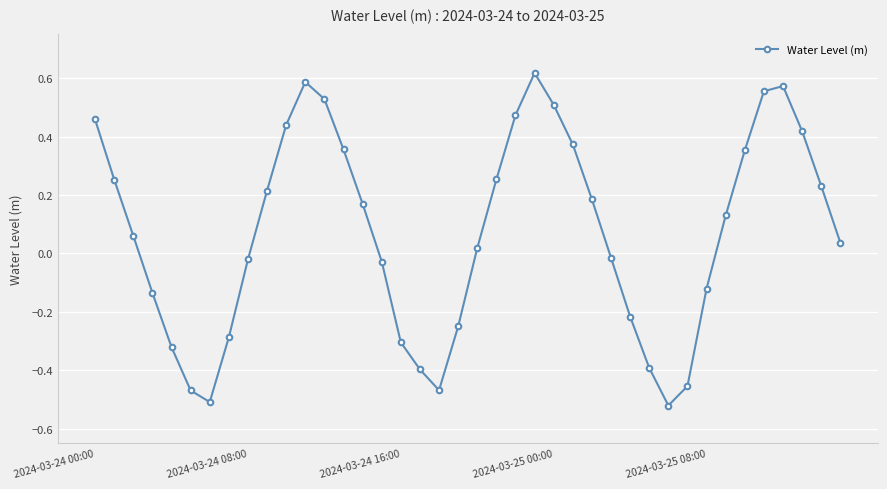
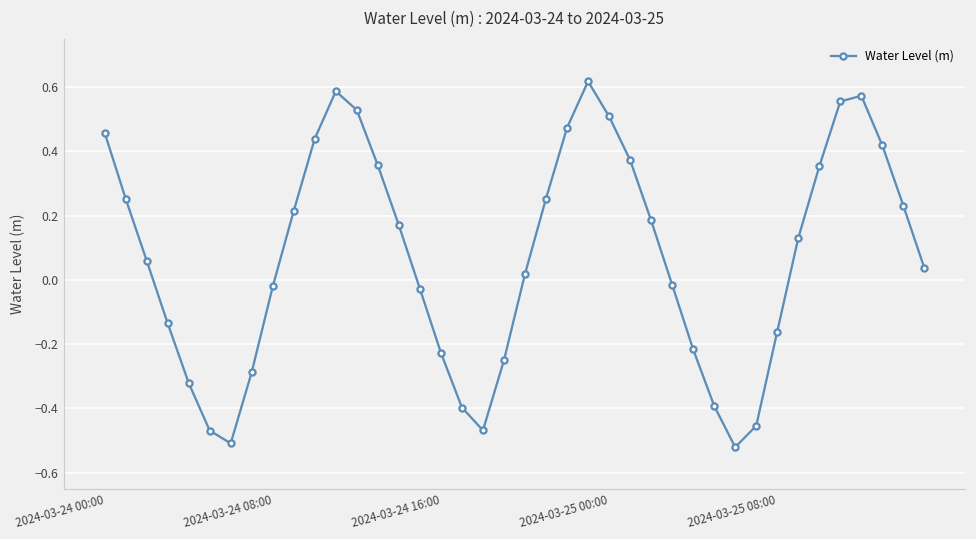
2024-03-24 16:00: -0.30 -> -0.23
2024-03-25 08:00: -0.12 -> -0.16
